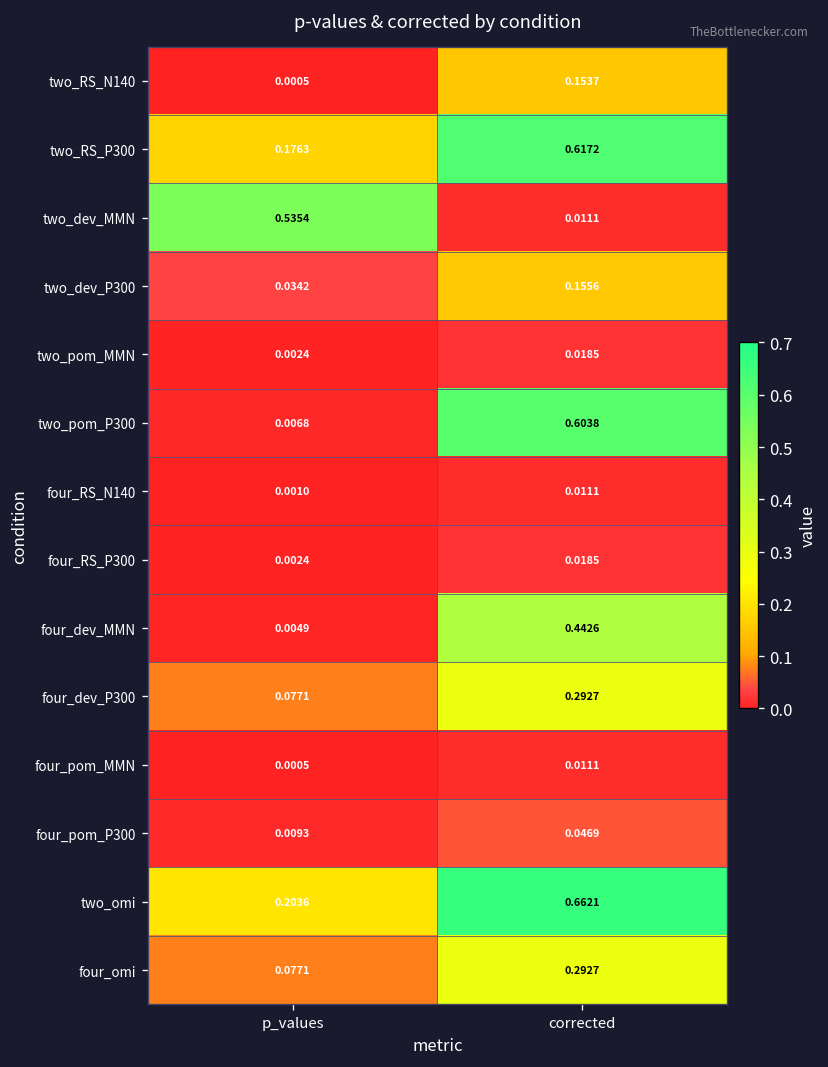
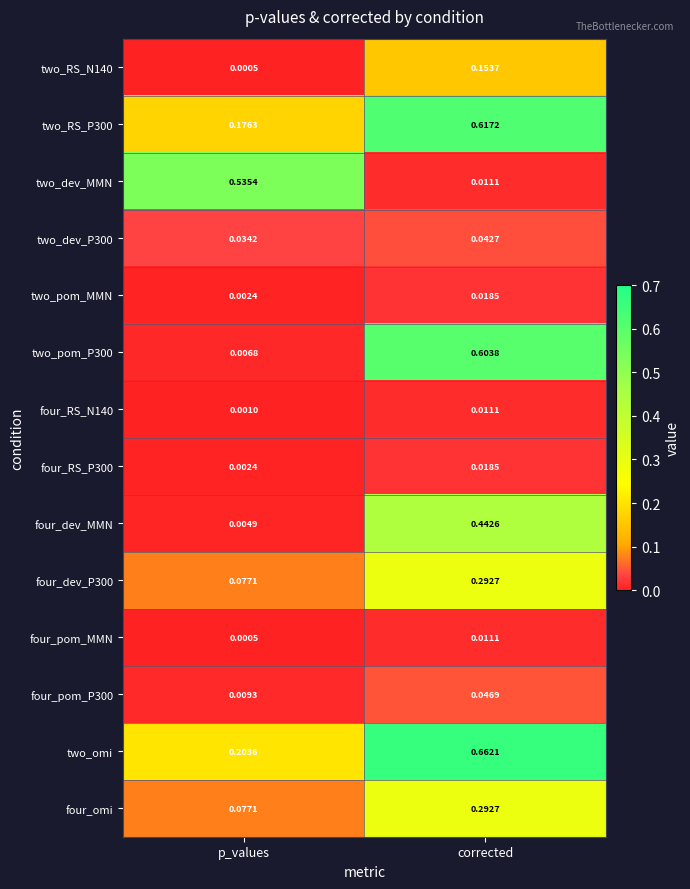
two_dev_P300, corrected: 0.1556 -> 0.0427
